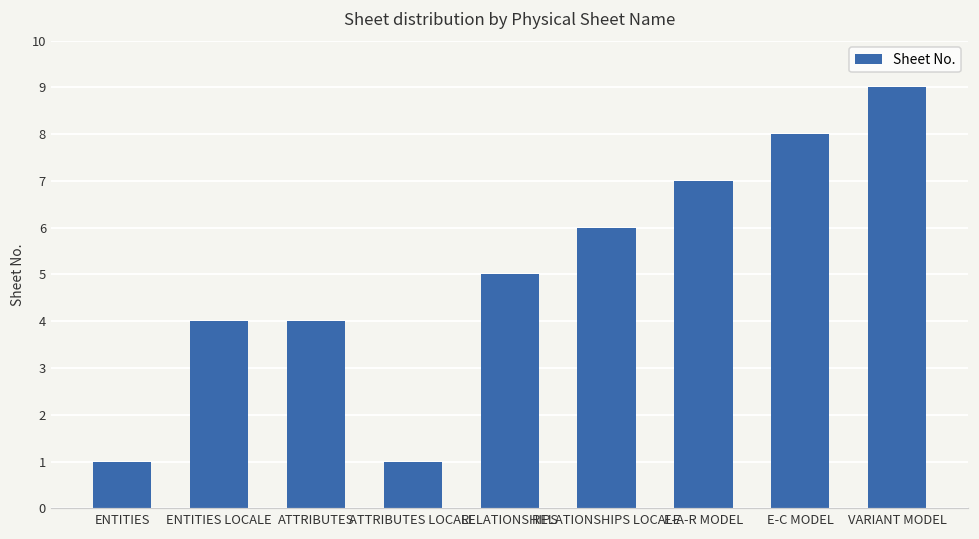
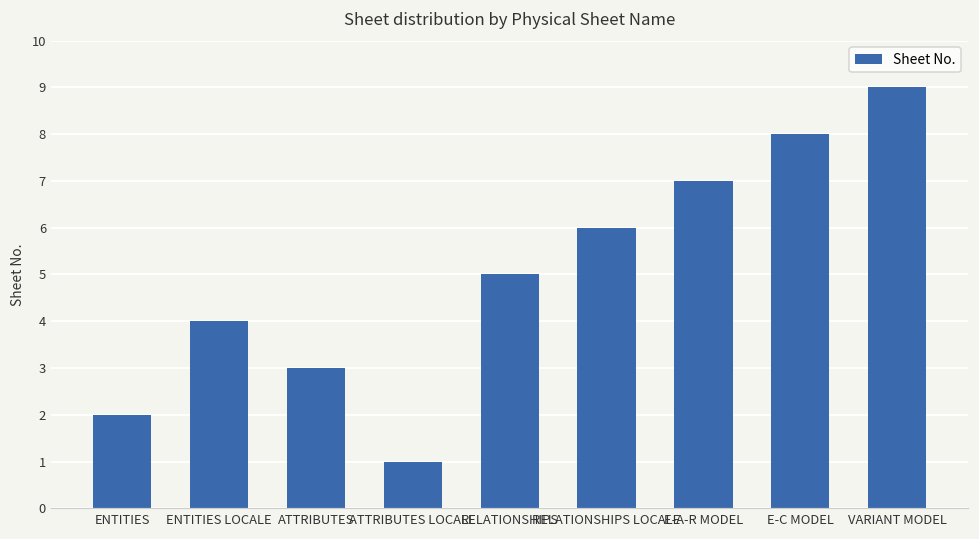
ENTITIES: 1 -> 2
ATTRIBUTES: 4 -> 3
